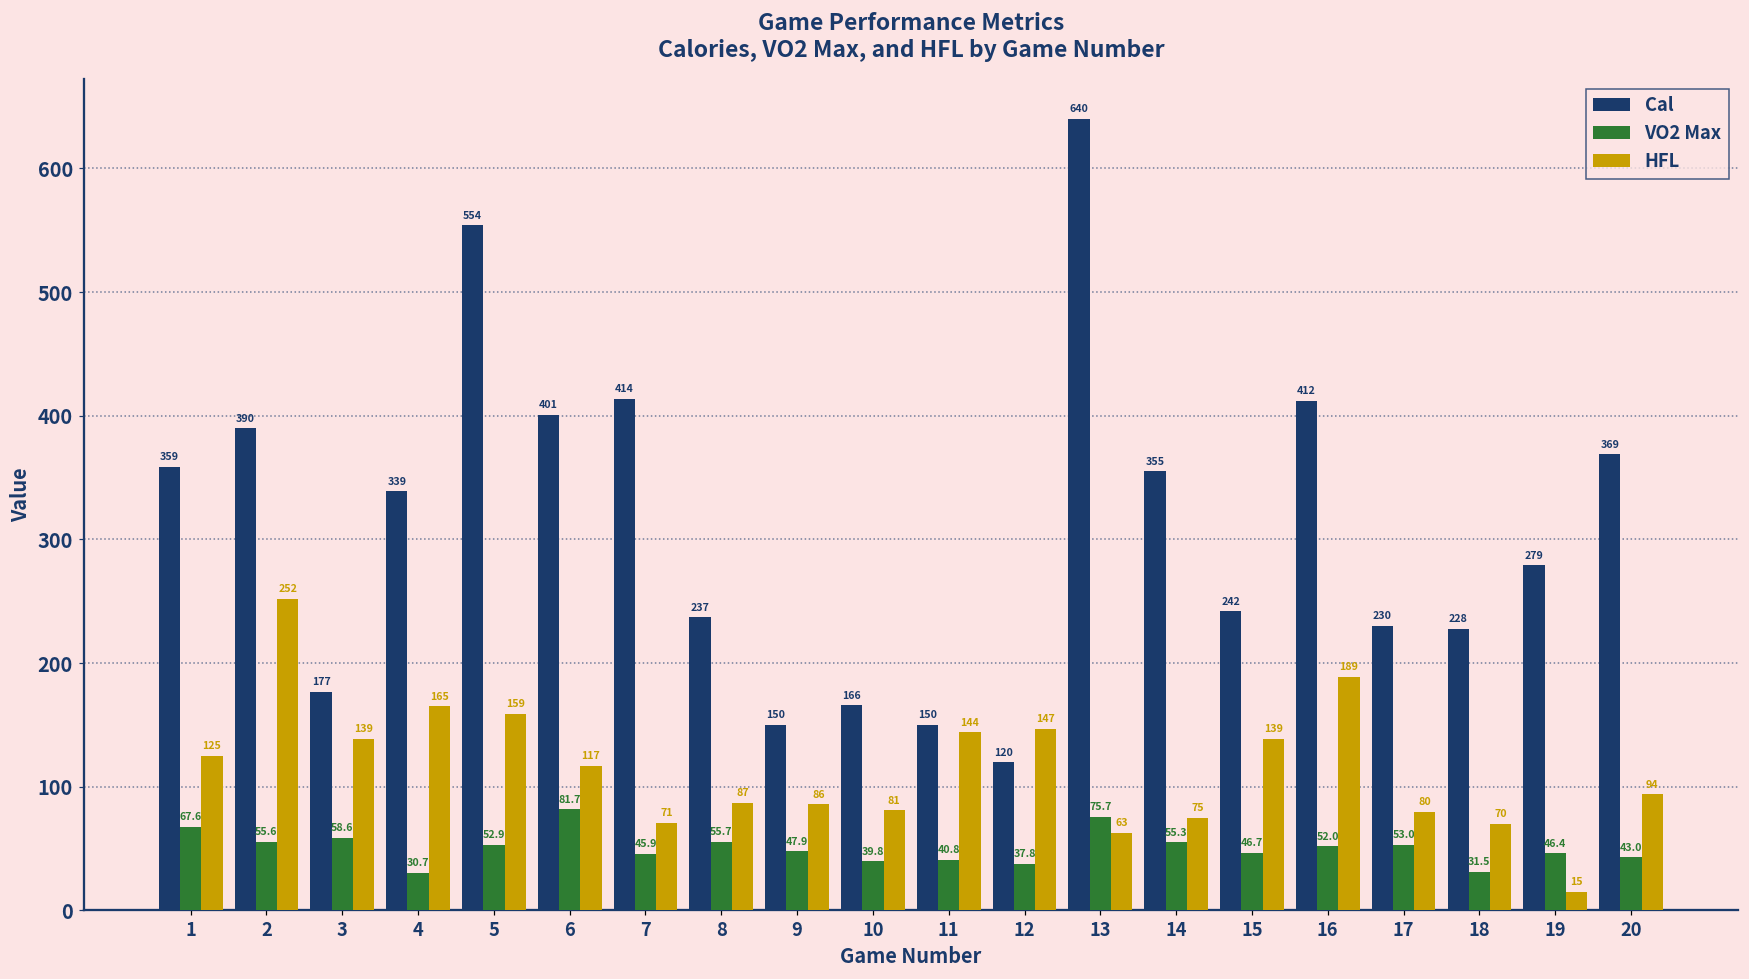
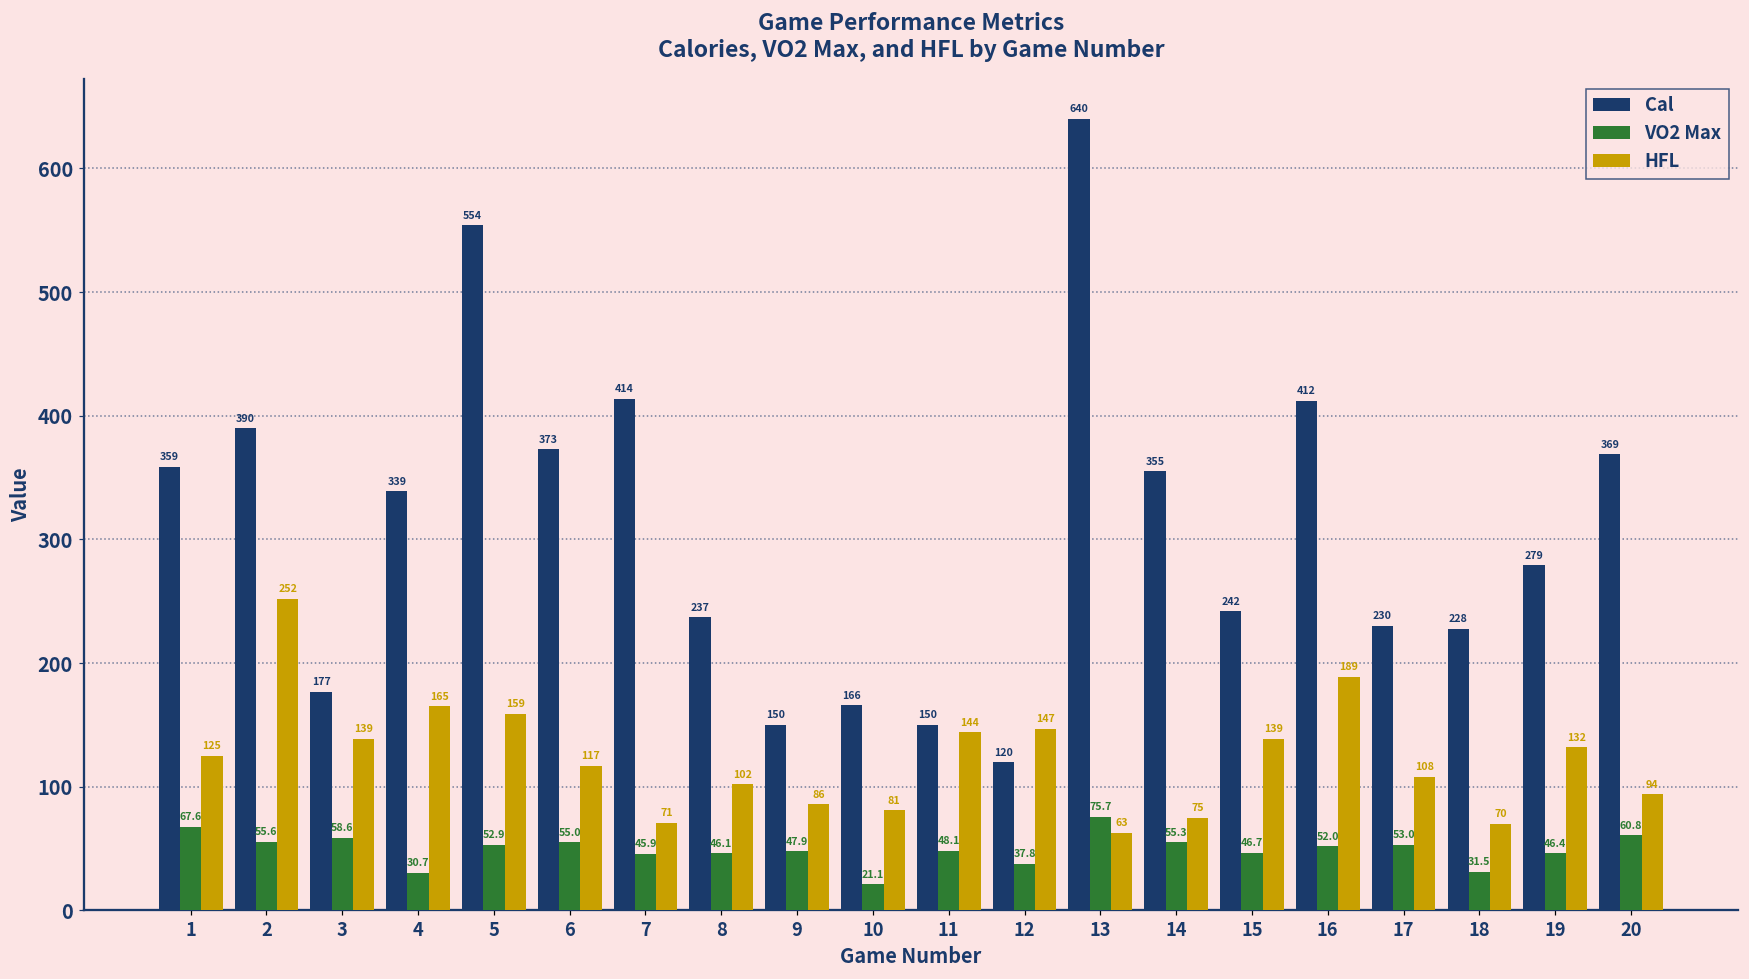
Cal, 6: 401 -> 373
VO2 Max, 6: 81.7 -> 55.0
VO2 Max, 8: 55.7 -> 46.1
HFL, 8: 87 -> 102
VO2 Max, 10: 39.8 -> 21.1
VO2 Max, 11: 40.8 -> 48.1
HFL, 17: 80 -> 108
HFL, 19: 15 -> 132
VO2 Max, 20: 43.0 -> 60.8
